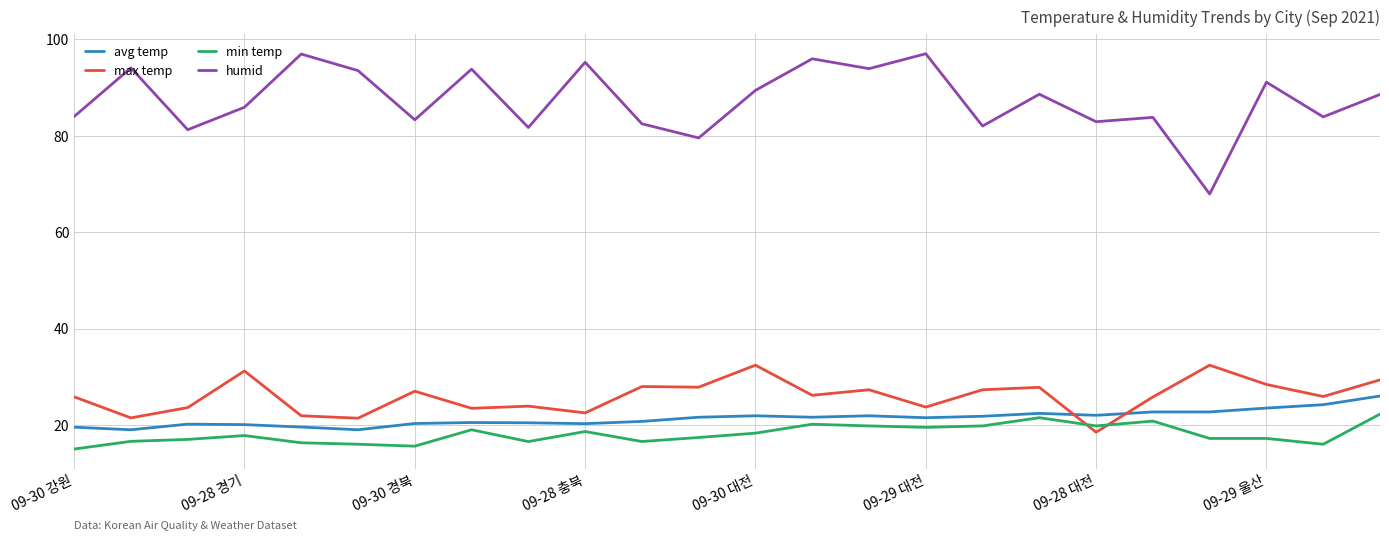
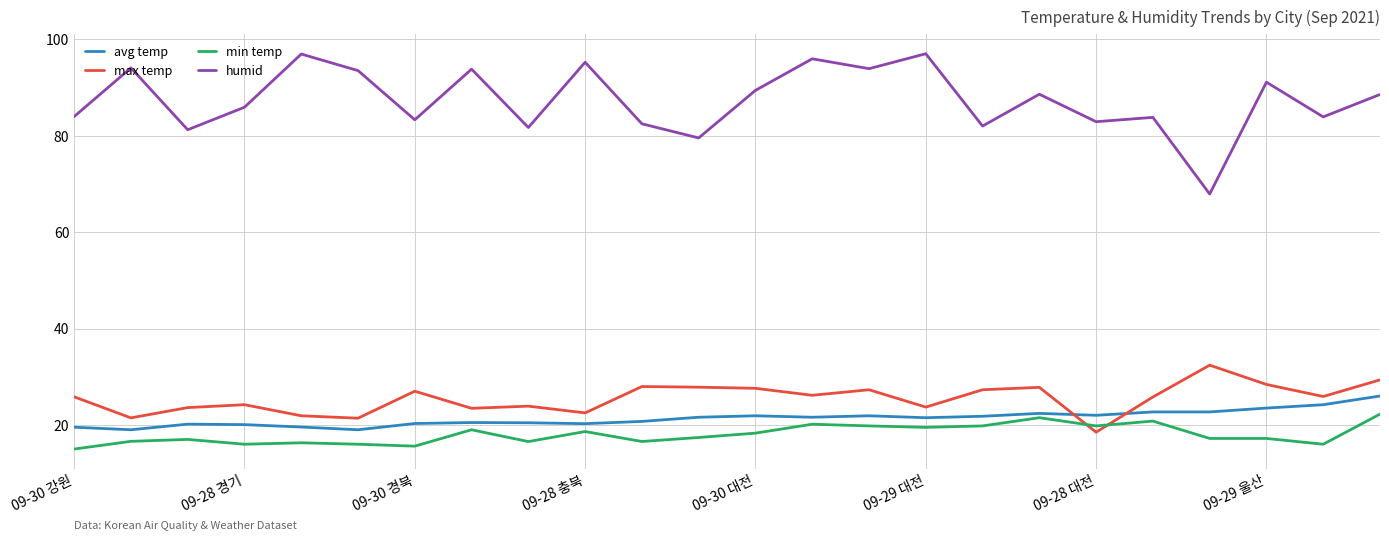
max temp, 09-28 경기: 31 -> 24
min temp, 09-28 경기: 18 -> 16
max temp, 09-30 대전: 32 -> 28
